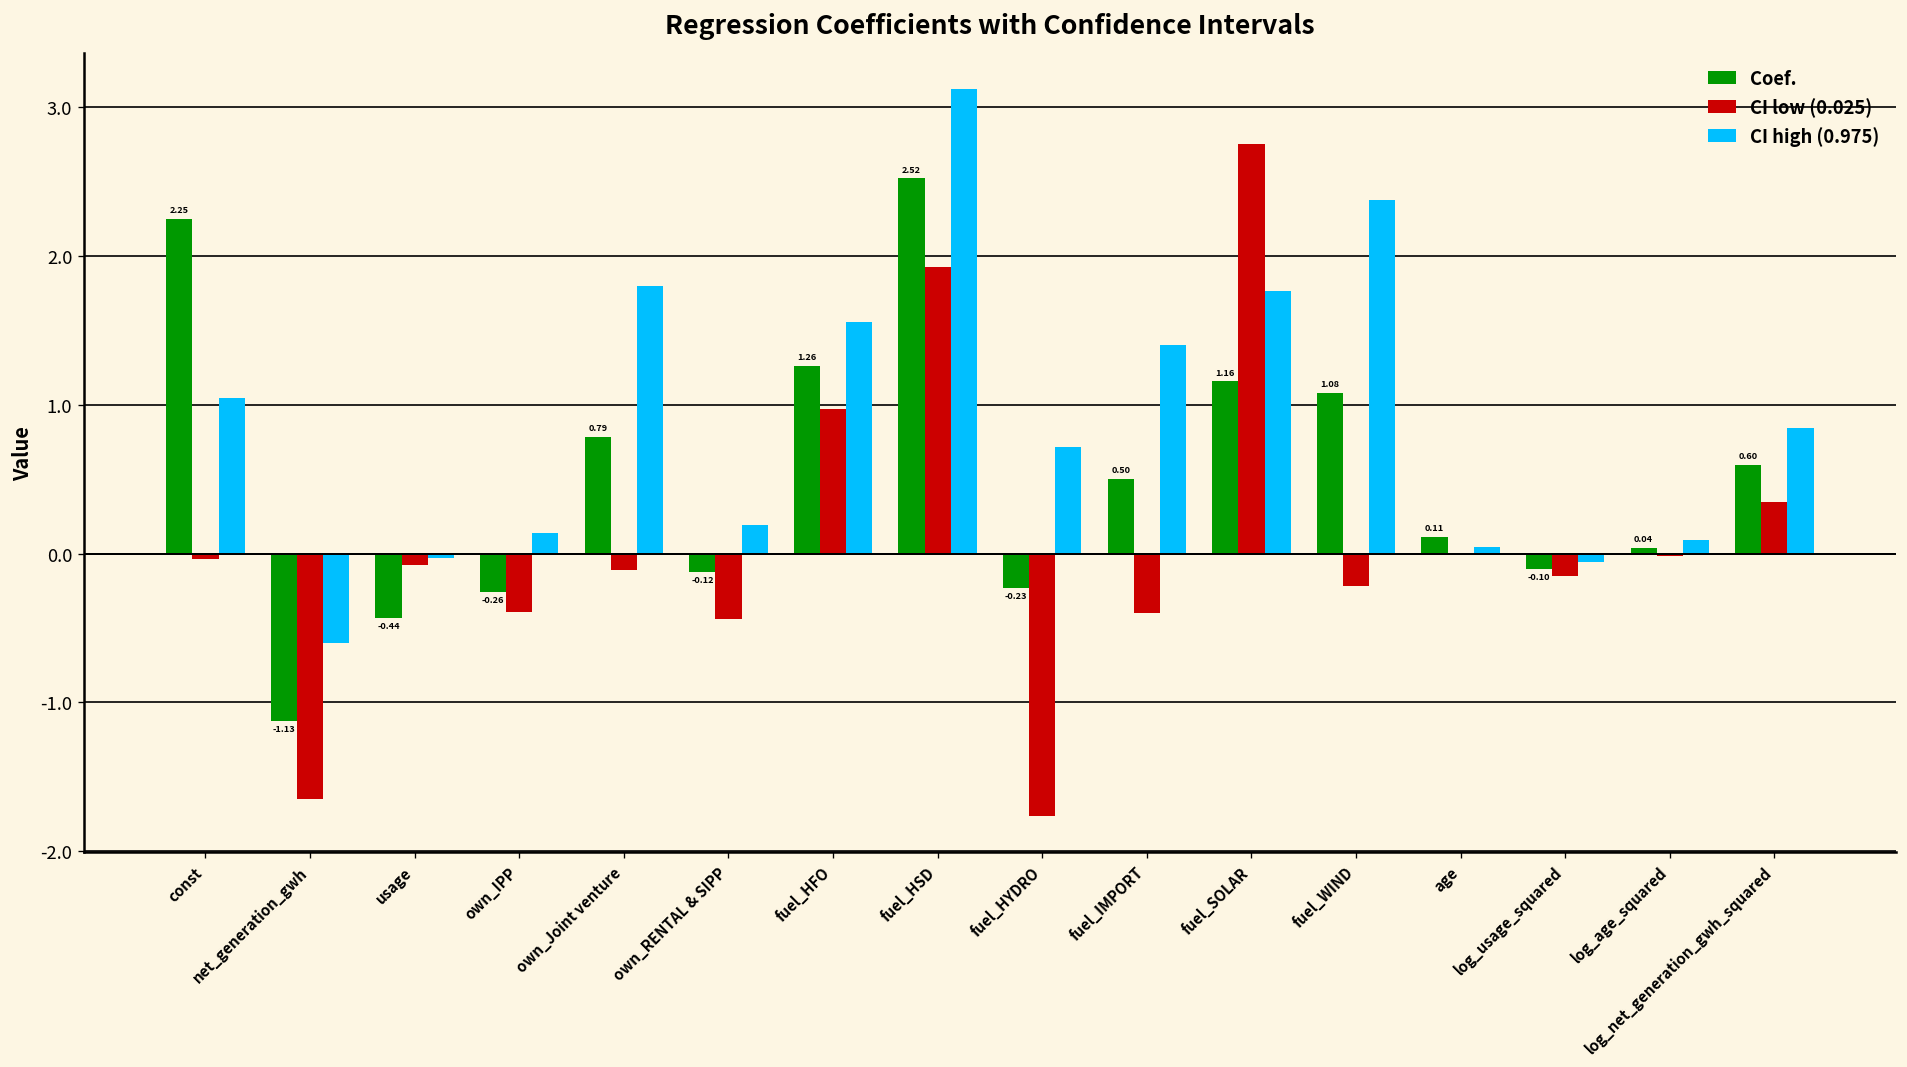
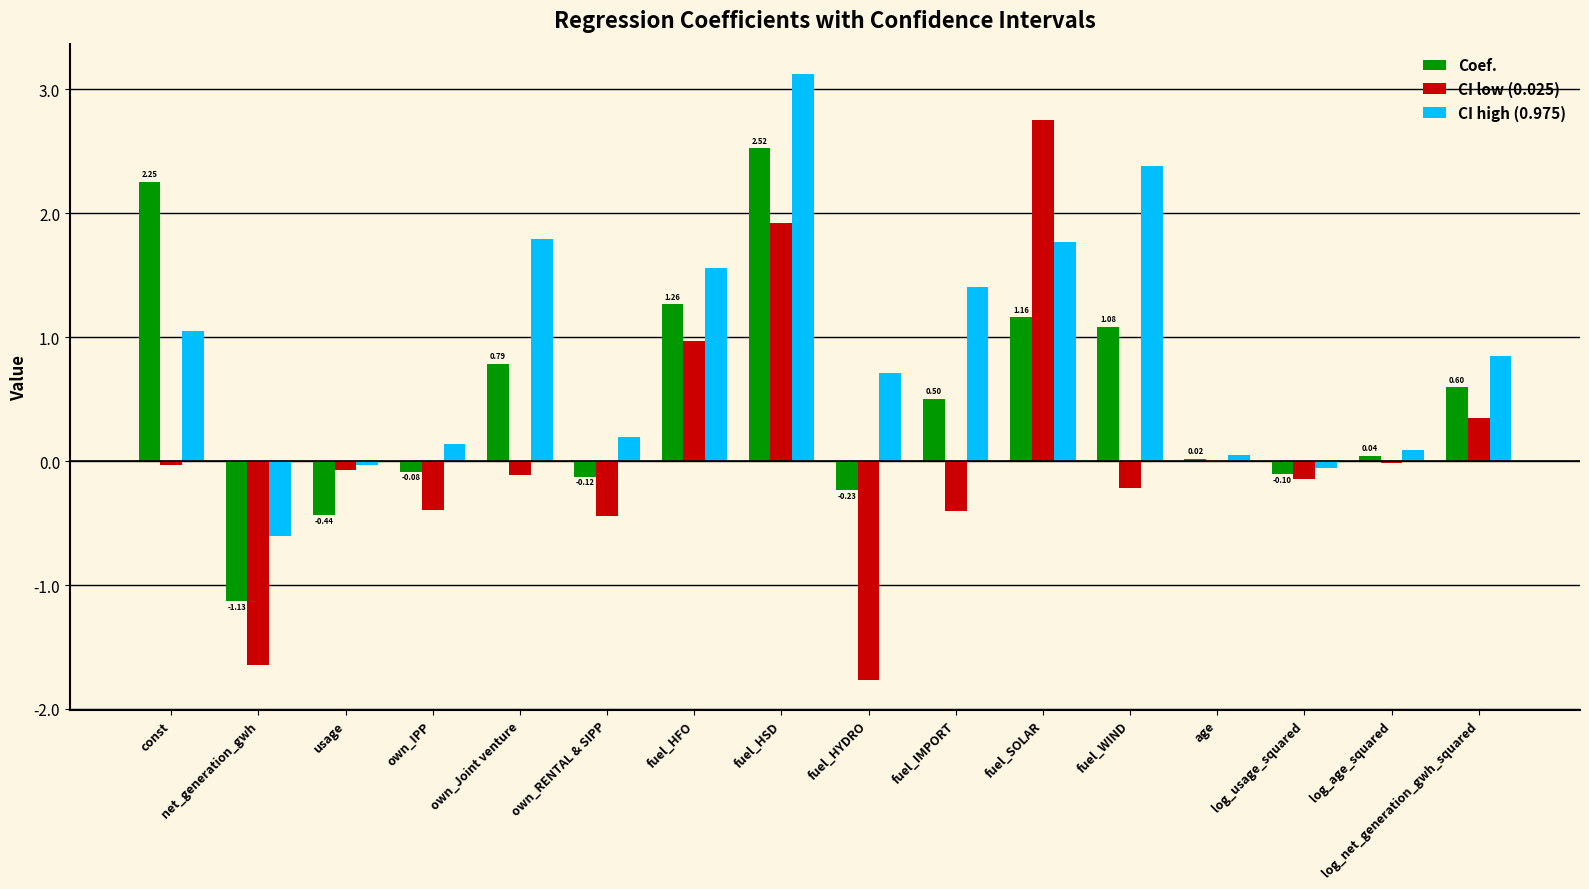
Coef., own_IPP: -0.26 -> -0.08
Coef., age: 0.11 -> 0.02
